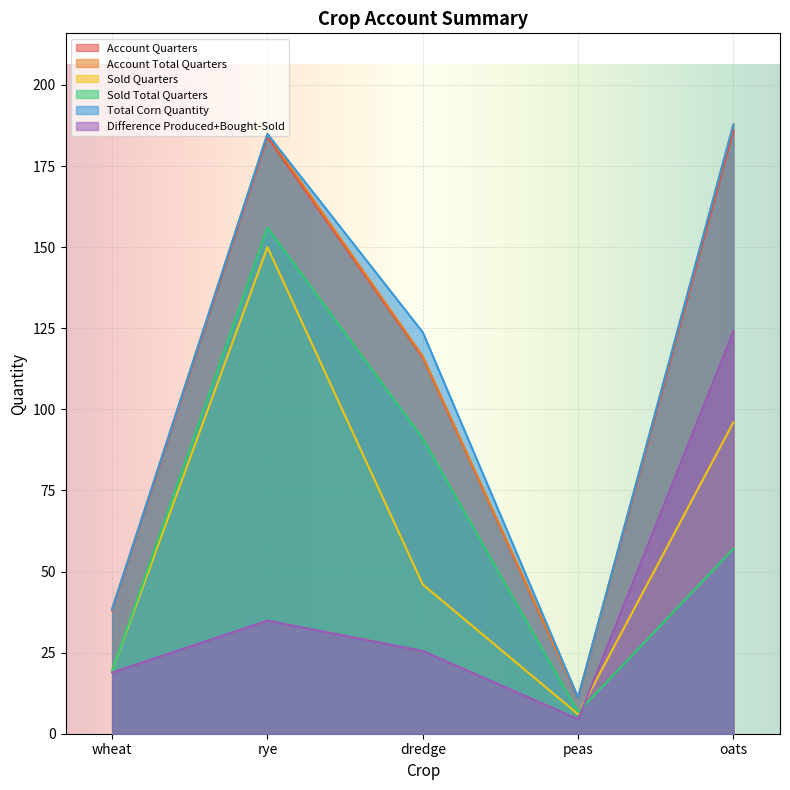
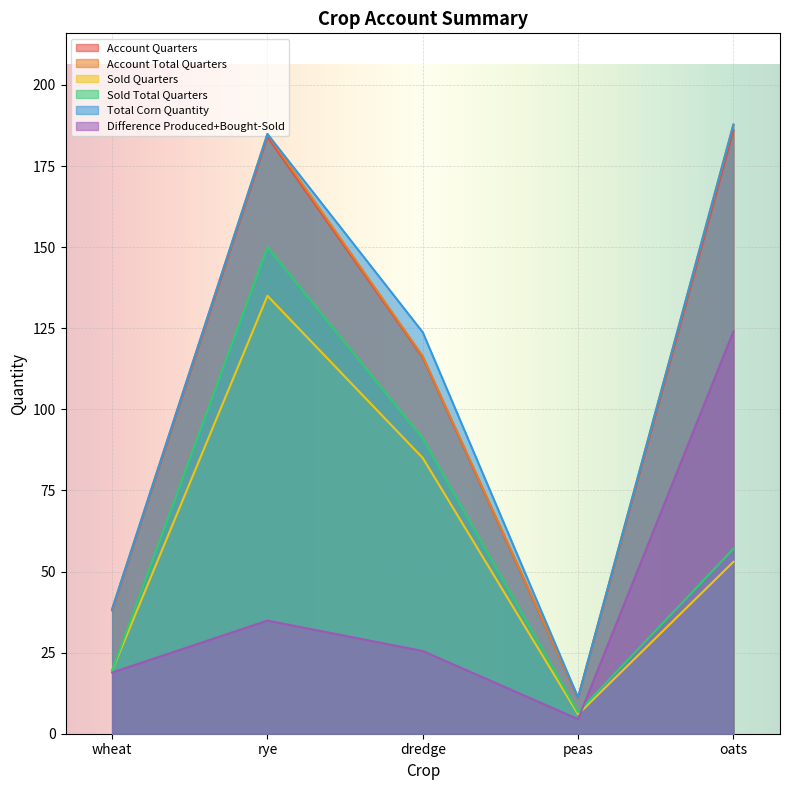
Sold Quarters, rye: 150 -> 135
Sold Total Quarters, rye: 156 -> 150
Sold Quarters, dredge: 46 -> 85
Sold Quarters, oats: 96 -> 53
